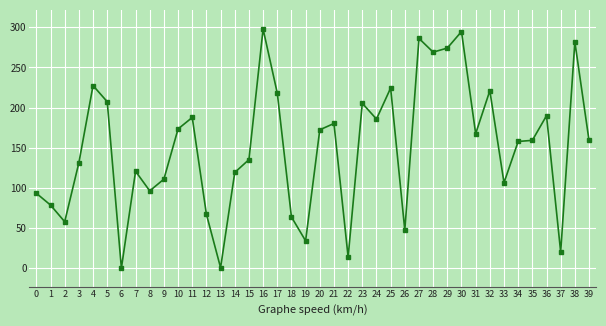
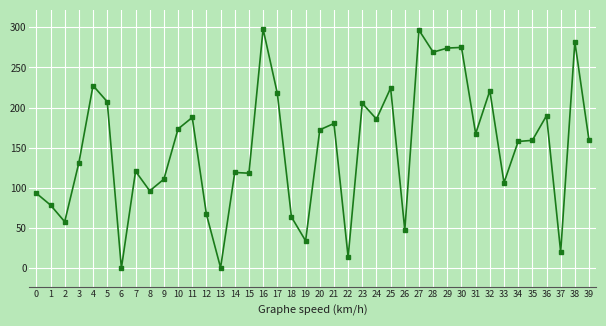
15: 140 -> 120
27: 290 -> 300
30: 290 -> 280
